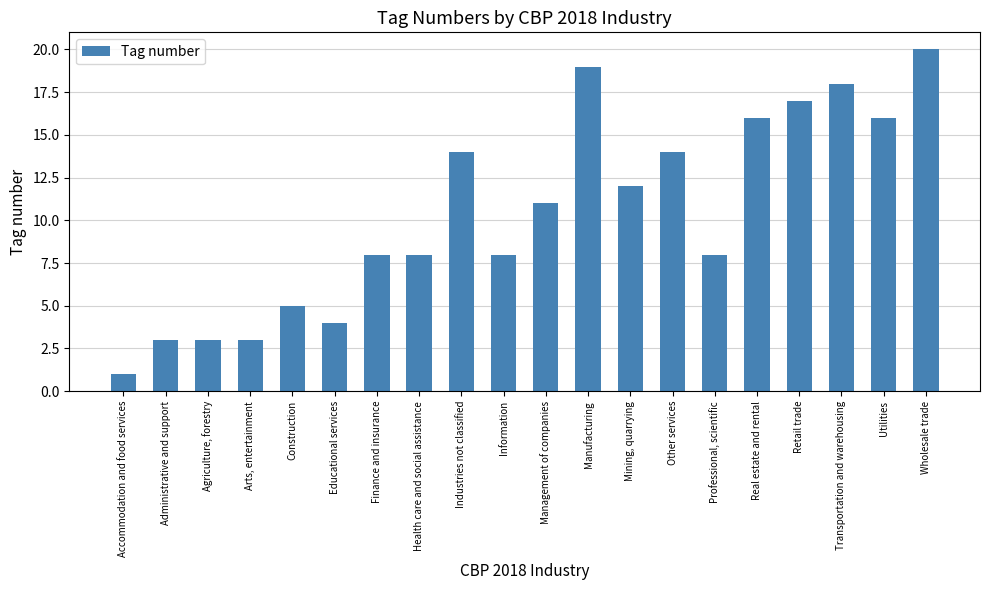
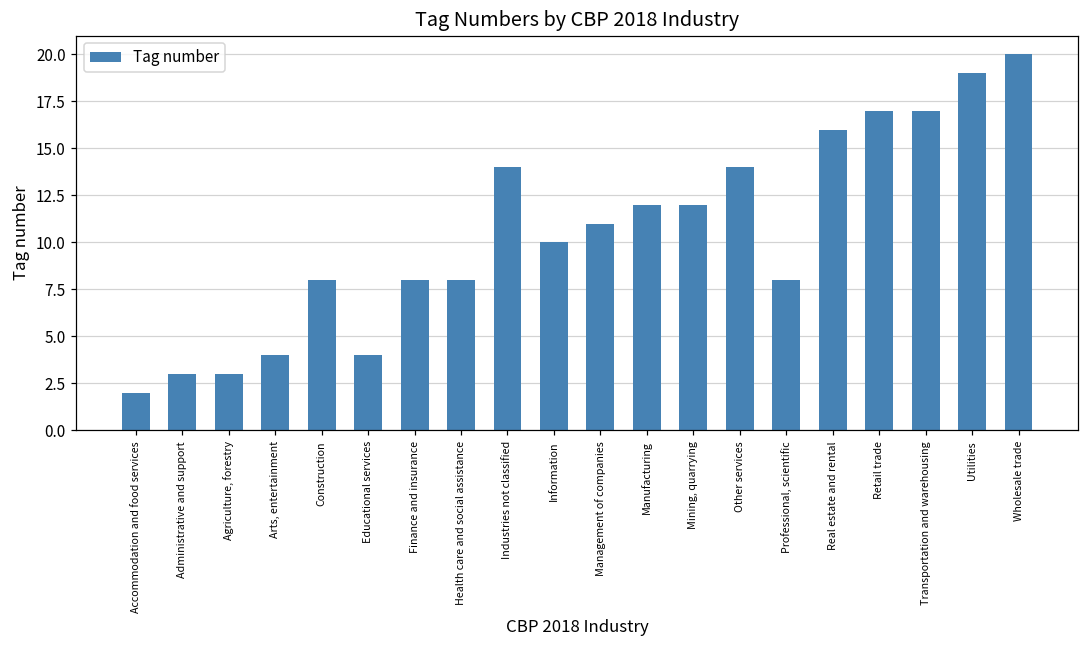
Accommodation and food services: 1 -> 2
Arts, entertainment: 3 -> 4
Construction: 5 -> 8
Information: 8 -> 10
Manufacturing: 19 -> 12
Transportation and warehousing: 18 -> 17
Utilities: 16 -> 19
